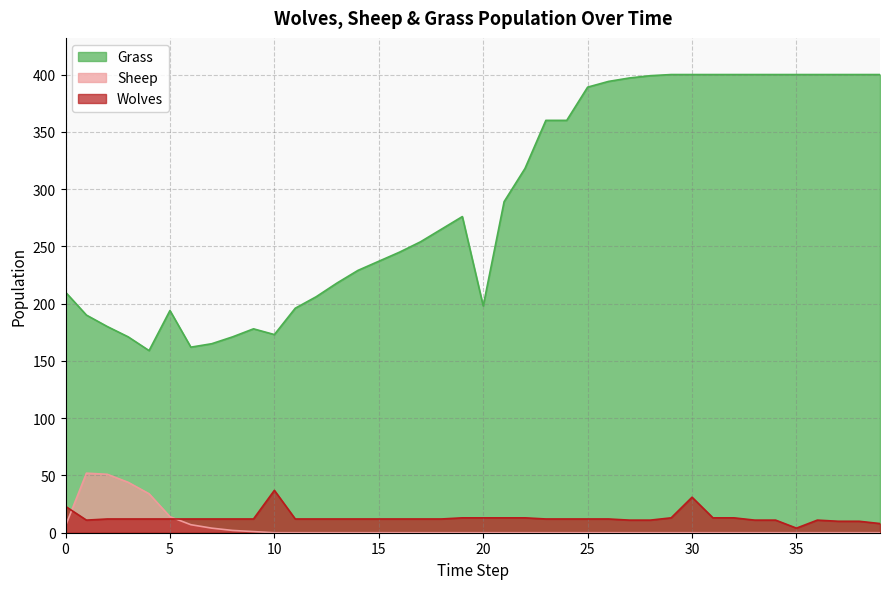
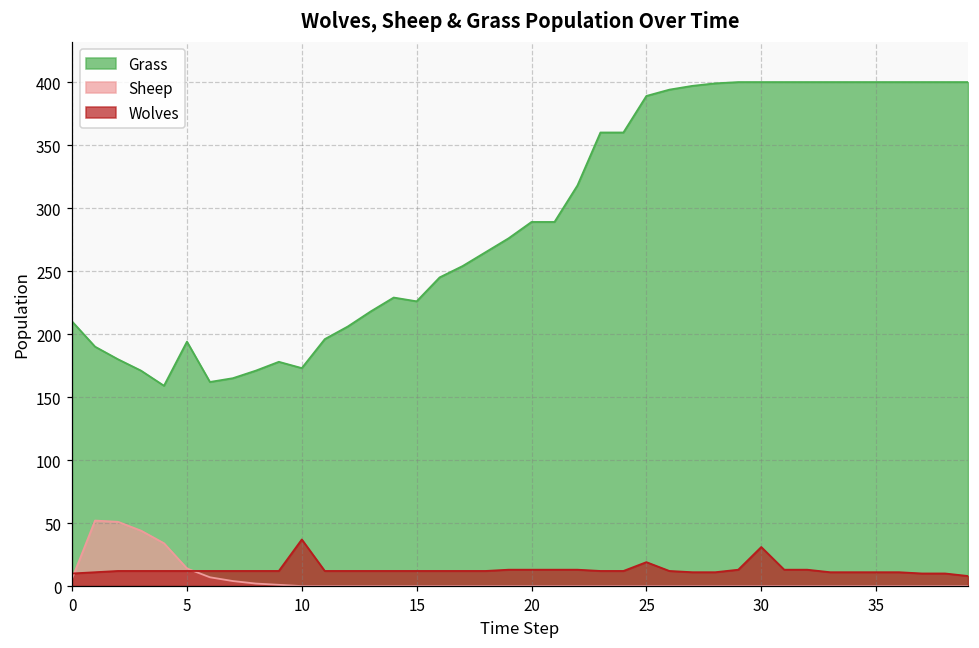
Wolves, 0: 23 -> 10
Grass, 15: 237 -> 226
Grass, 20: 198 -> 289
Wolves, 25: 12 -> 19
Wolves, 35: 4 -> 11
